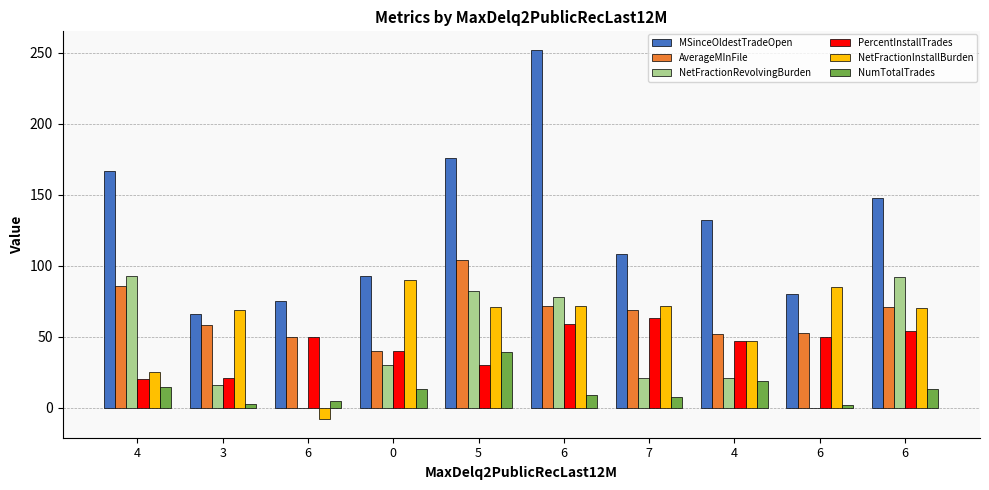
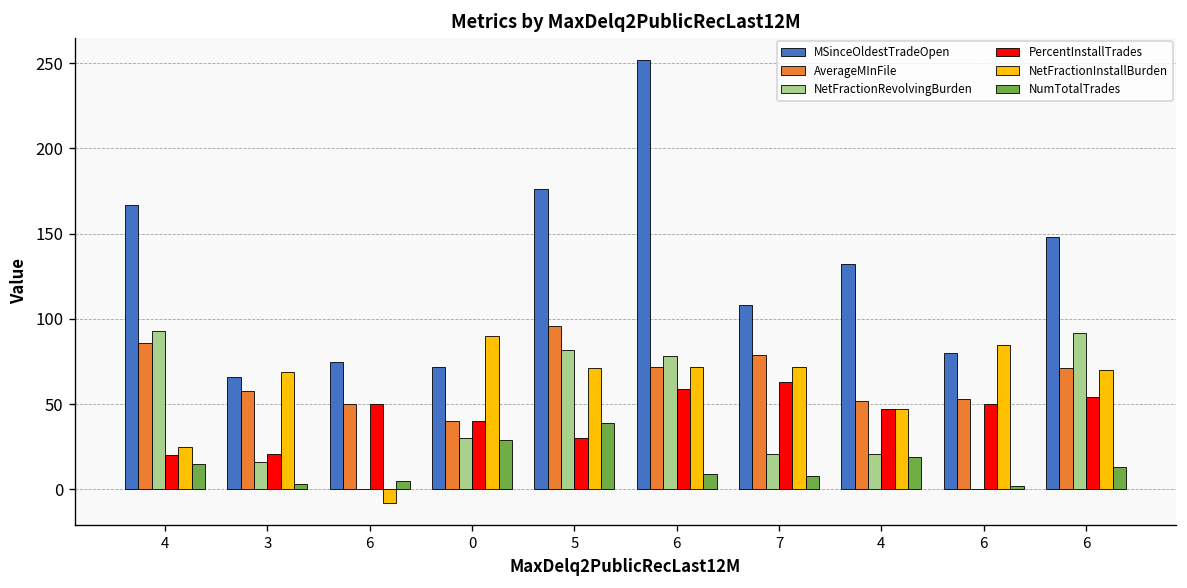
MSinceOldestTradeOpen, 0: 93 -> 72
NumTotalTrades, 0: 13 -> 29
AverageMInFile, 5: 104 -> 96
AverageMInFile, 7: 69 -> 79
